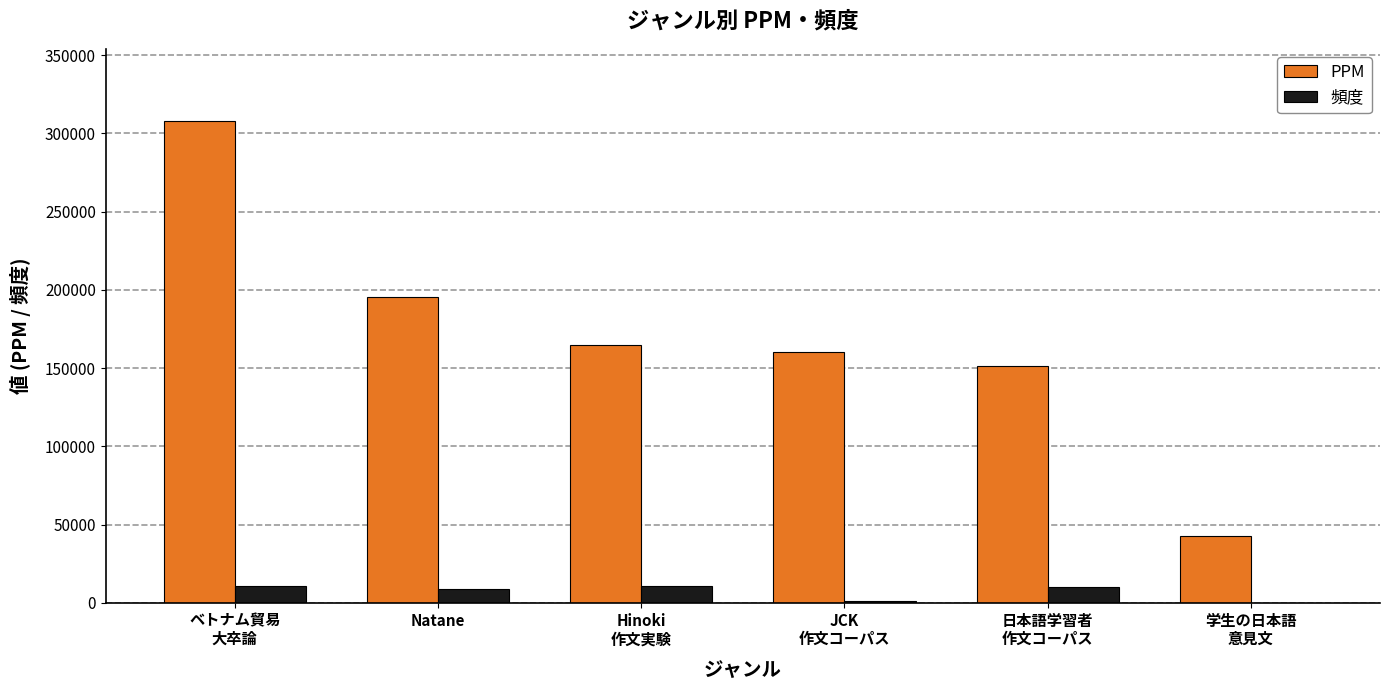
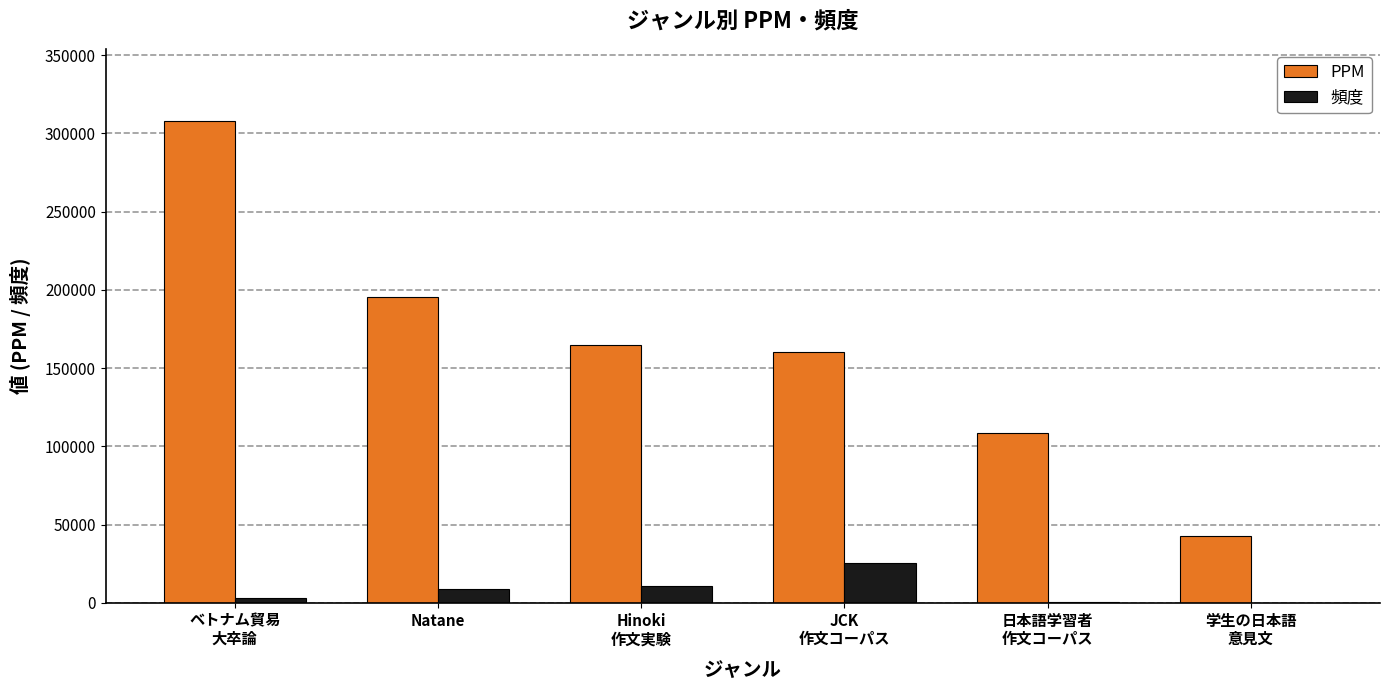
頻度, ベトナム貿易 大卒論: 11000 -> 3000
頻度, JCK 作文コーパス: 1000 -> 26000
PPM, 日本語学習者 作文コーパス: 151000 -> 109000
頻度, 日本語学習者 作文コーパス: 10000 -> 1000
